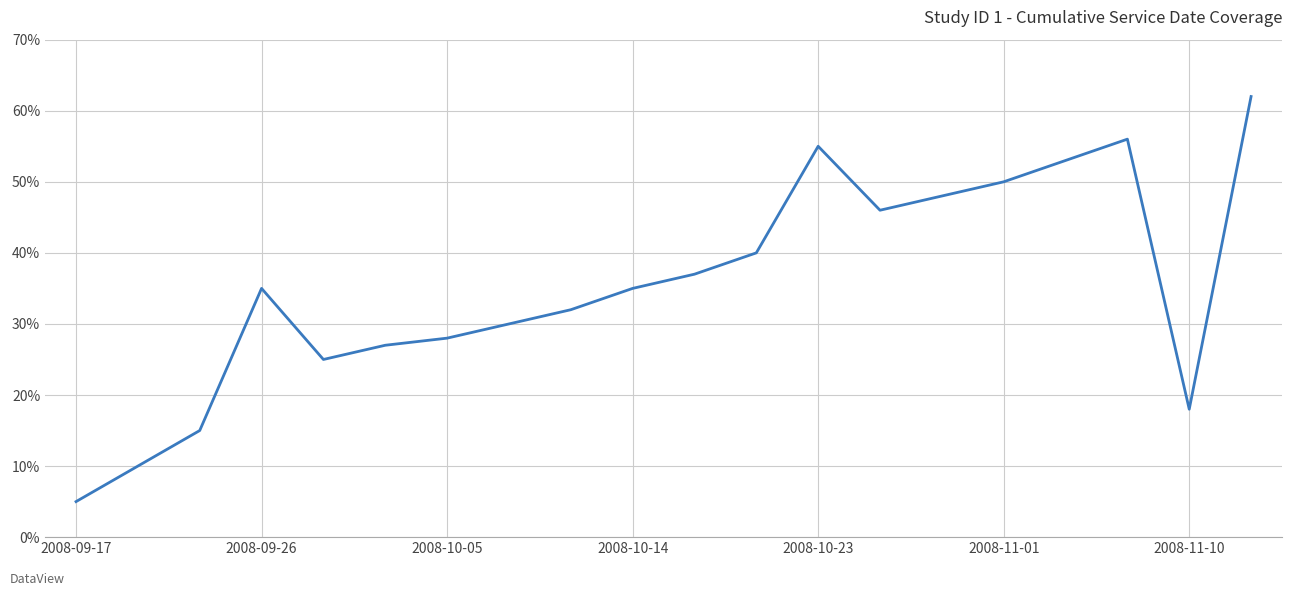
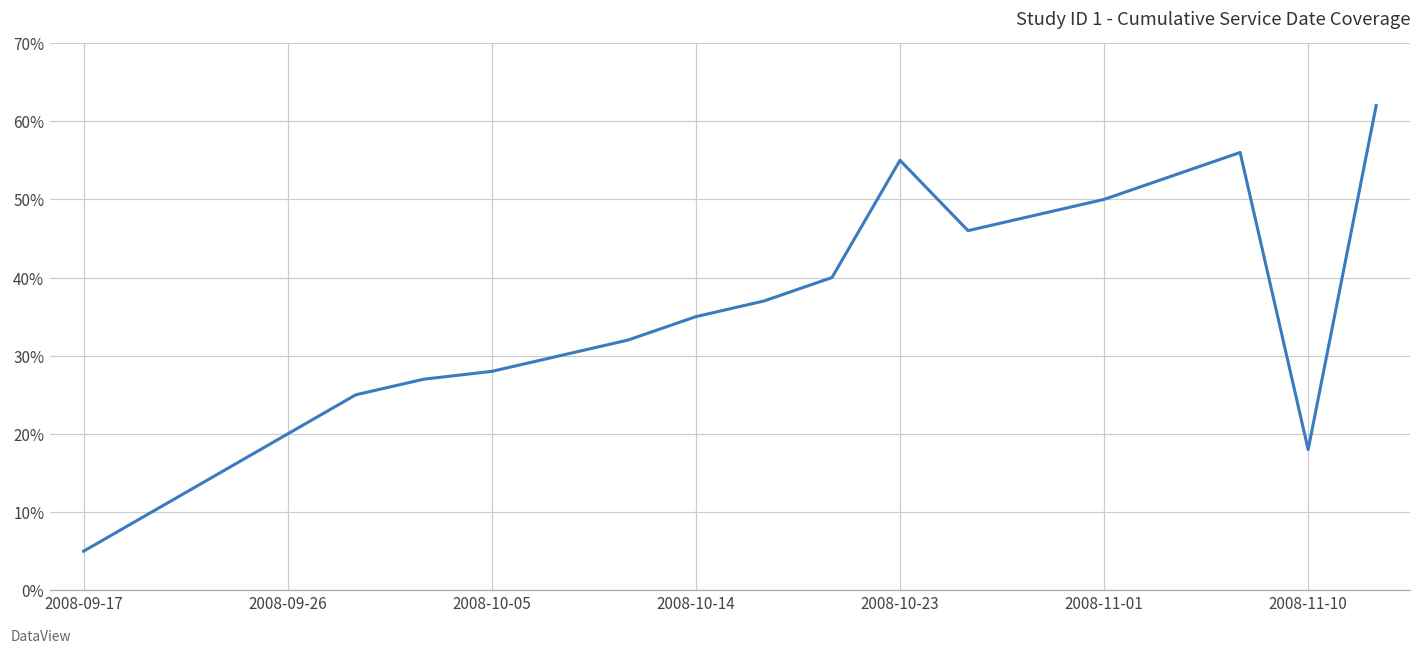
2008-09-26: 35% -> 20%
